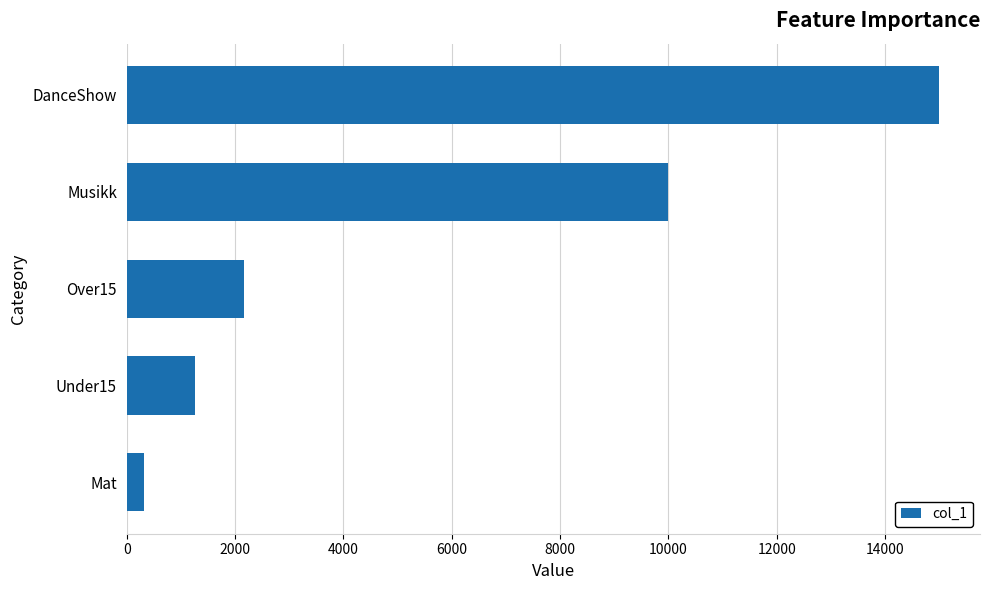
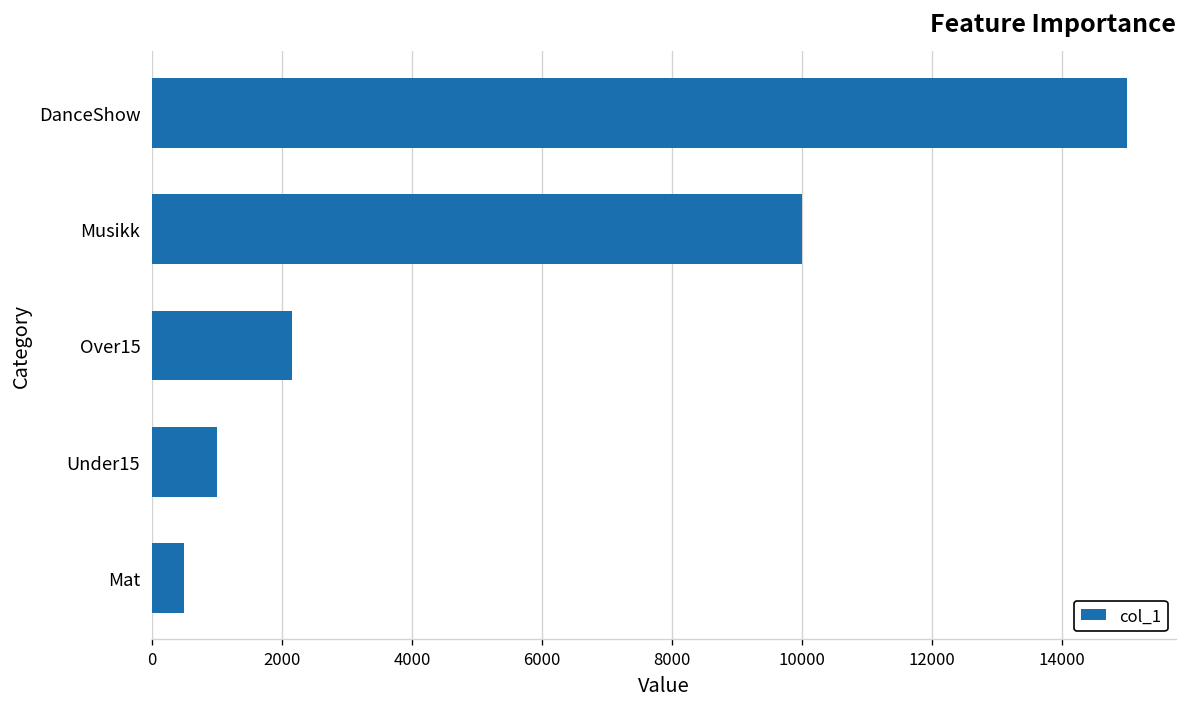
Under15: 1300 -> 1000
Mat: 300 -> 500
